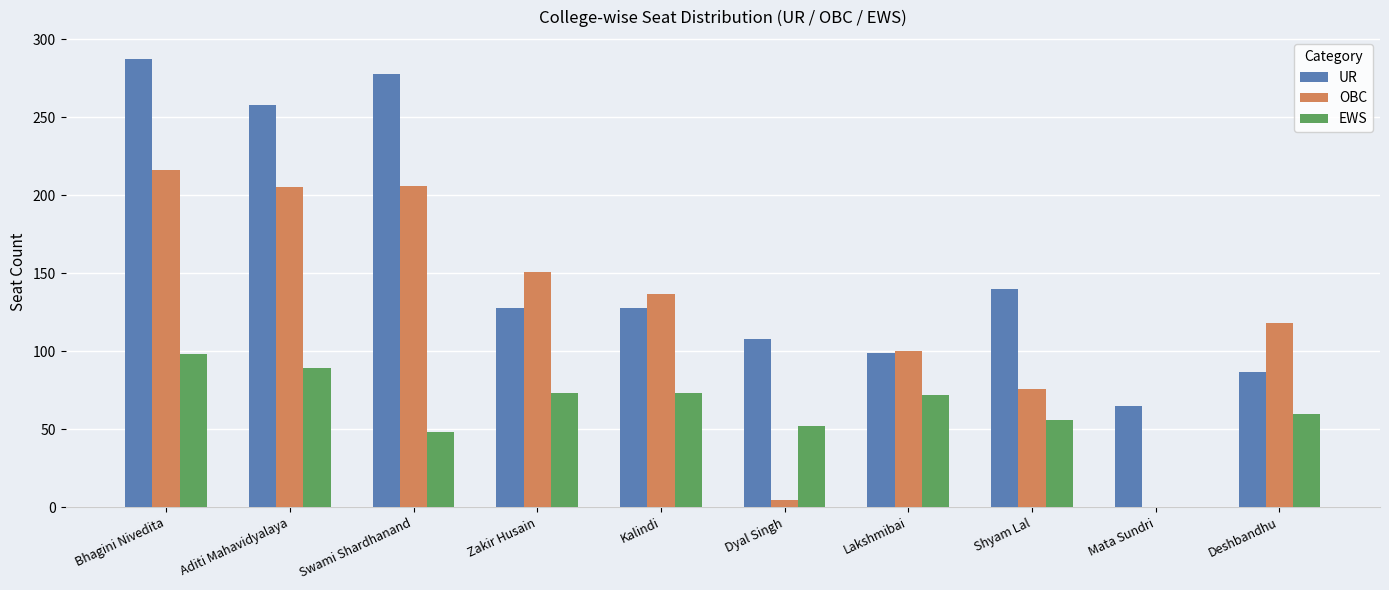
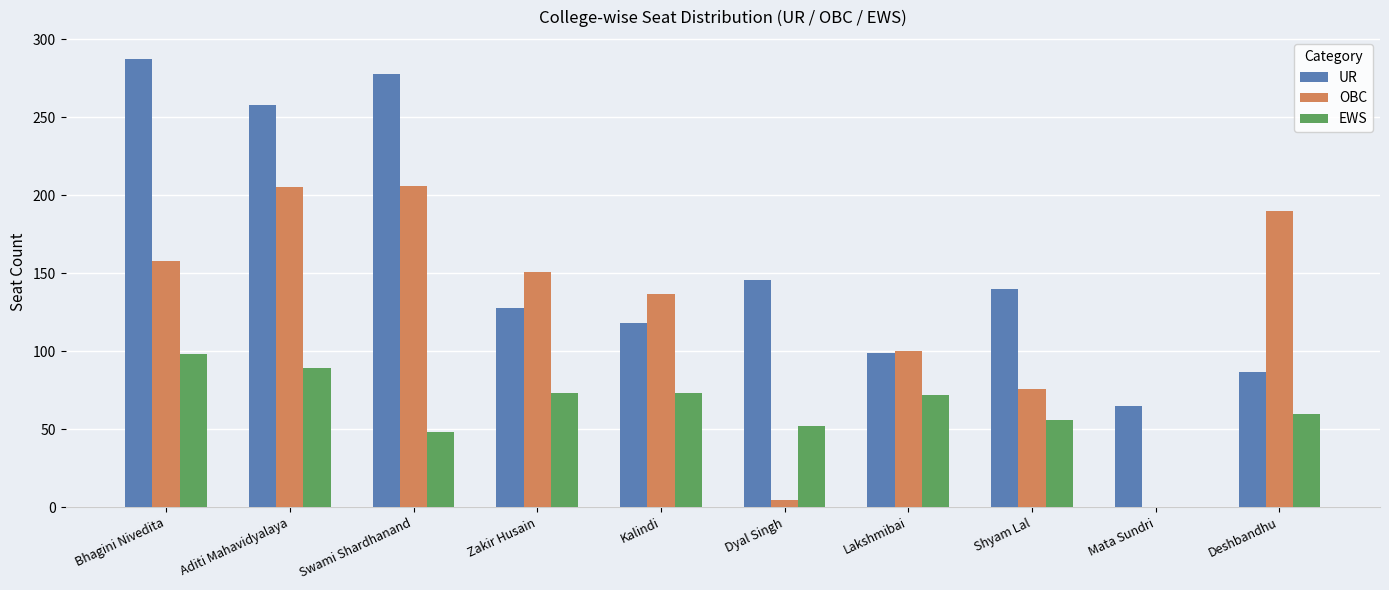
OBC, Bhagini Nivedita: 216 -> 158
UR, Kalindi: 128 -> 118
UR, Dyal Singh: 108 -> 146
OBC, Deshbandhu: 118 -> 190
